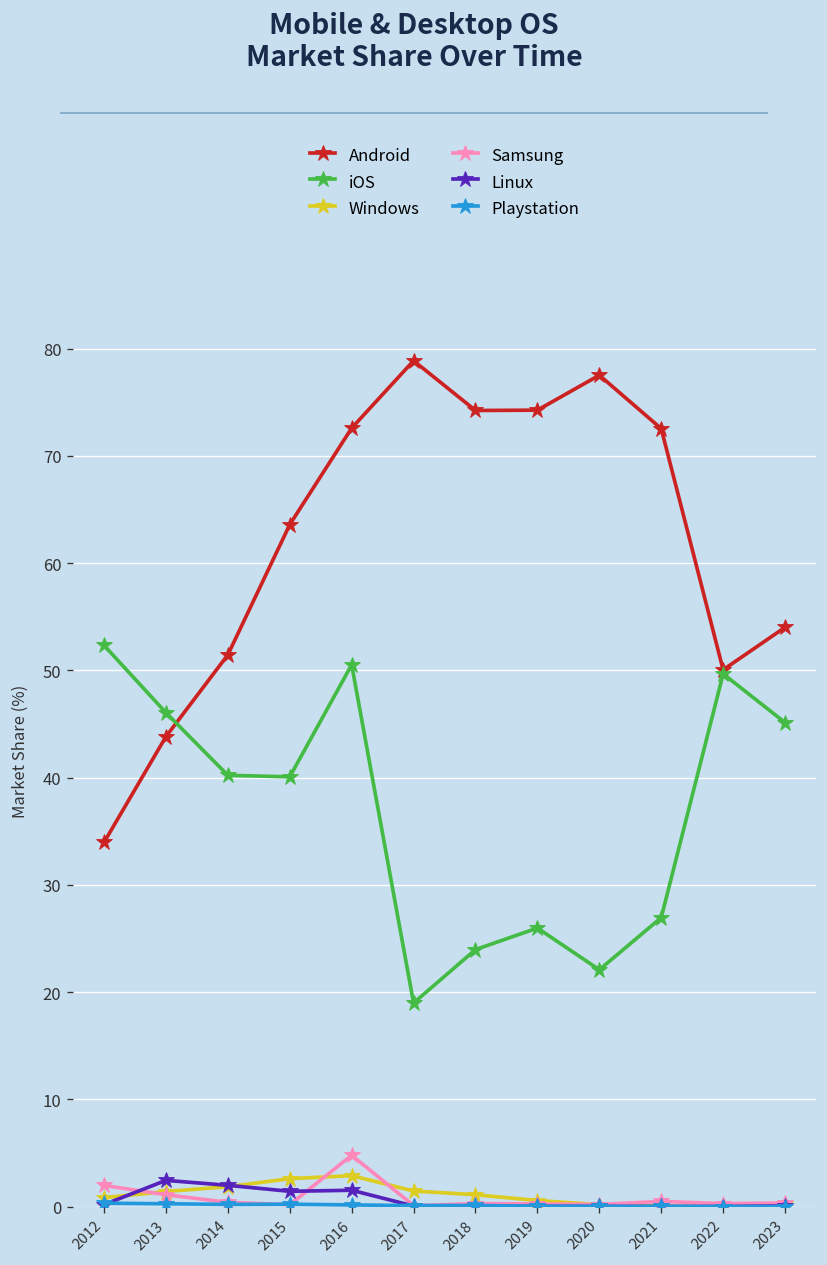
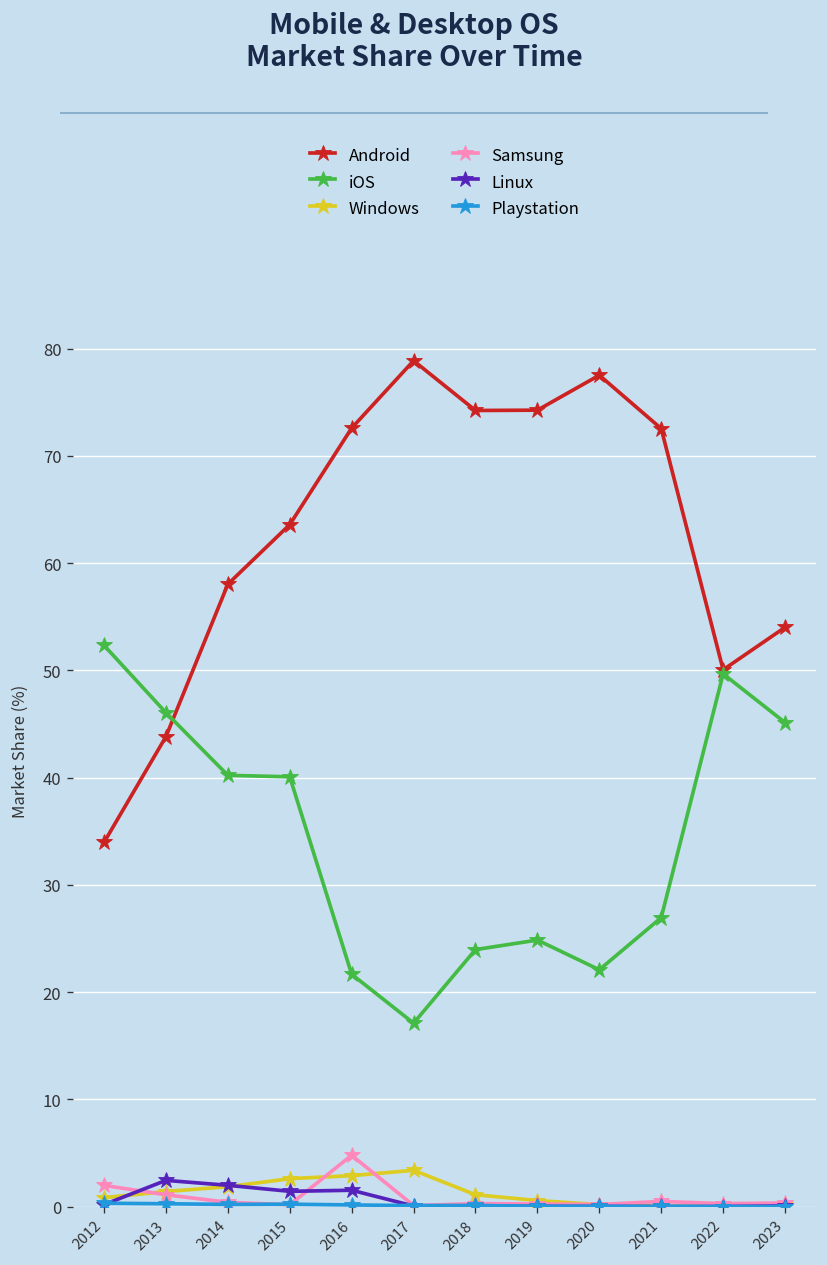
Android, 2014: 51 -> 58
iOS, 2016: 51 -> 22
iOS, 2017: 19 -> 17
Windows, 2017: 1 -> 3
iOS, 2019: 26 -> 25
